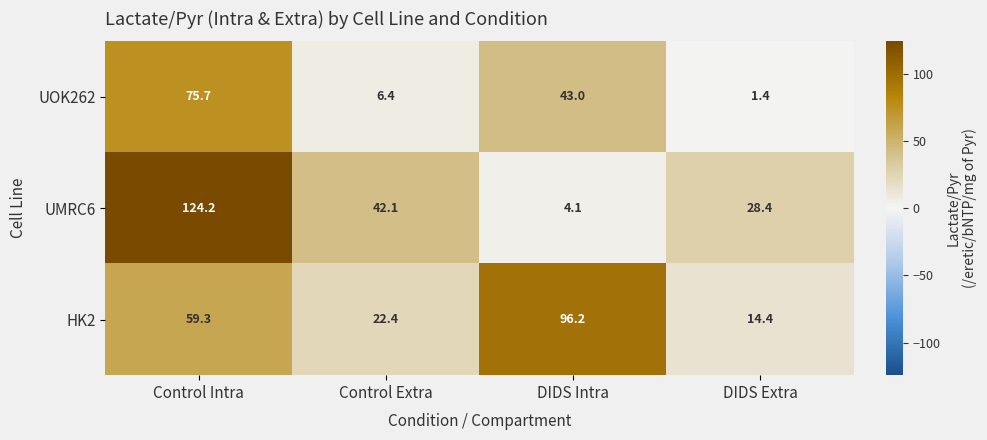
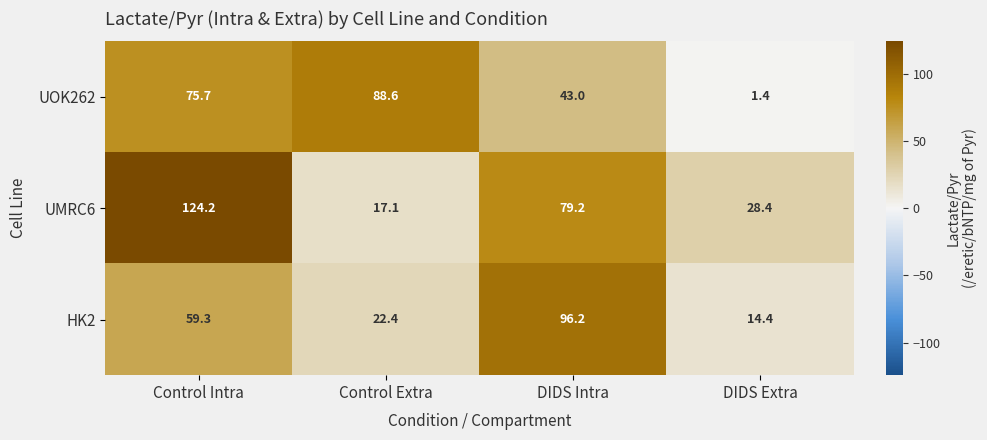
UOK262, Control Extra: 6.4 -> 88.6
UMRC6, Control Extra: 42.1 -> 17.1
UMRC6, DIDS Intra: 4.1 -> 79.2
